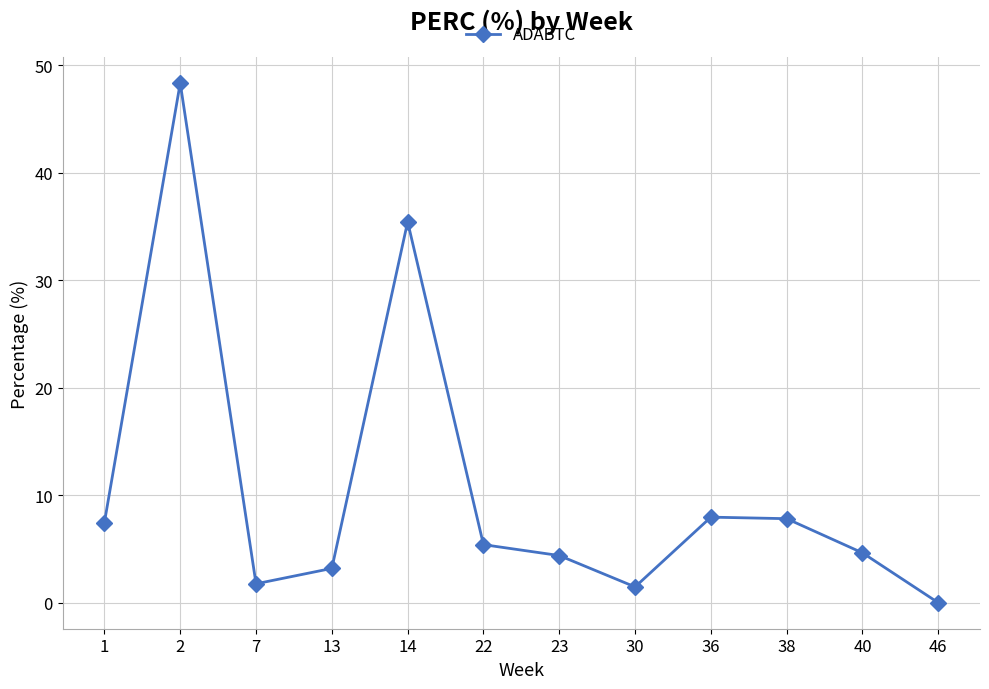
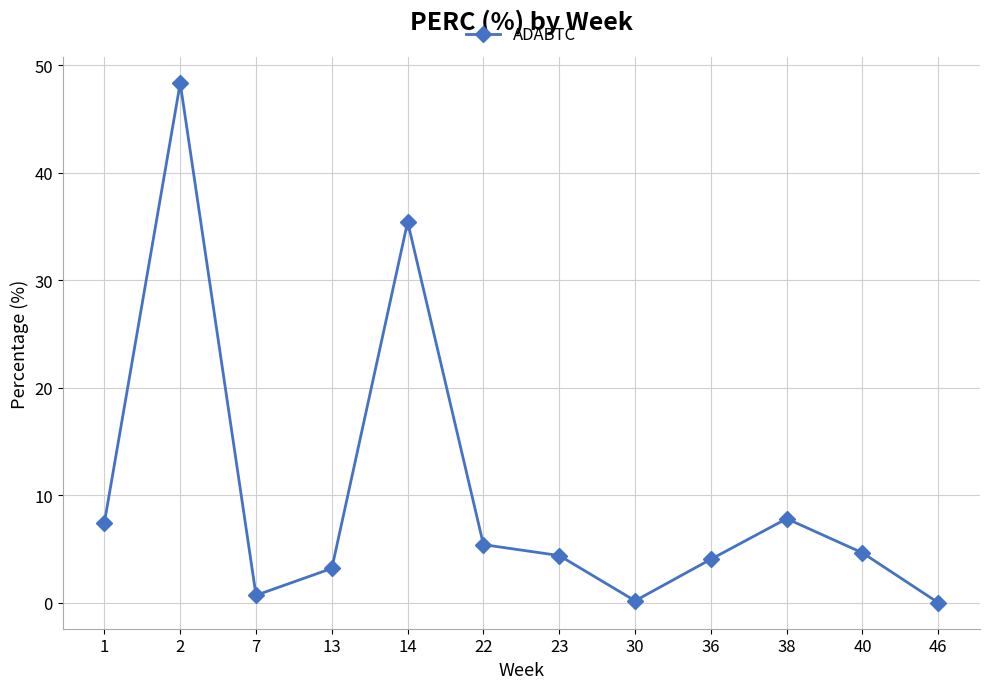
7: 1.8 -> 0.7
30: 1.5 -> 0.2
36: 8.0 -> 4.0
